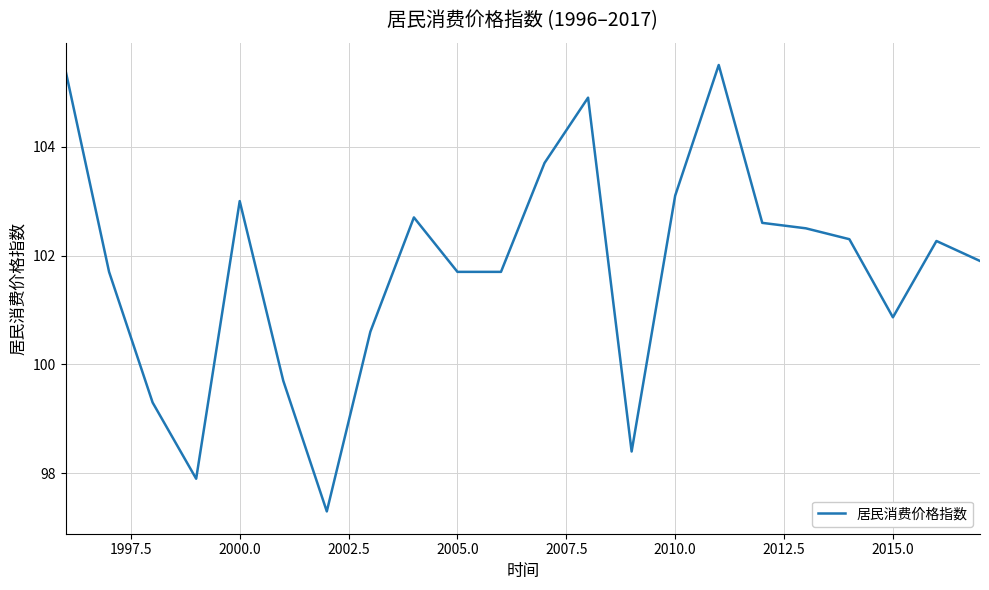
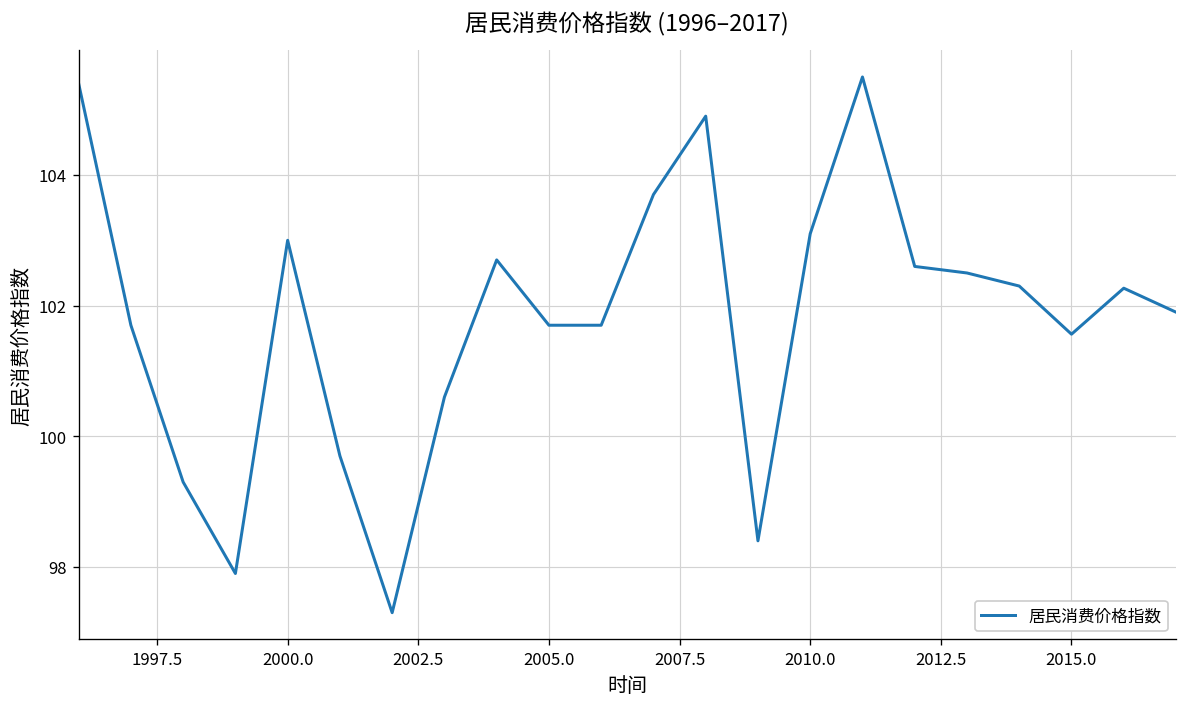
2015.0: 100.9 -> 101.6
